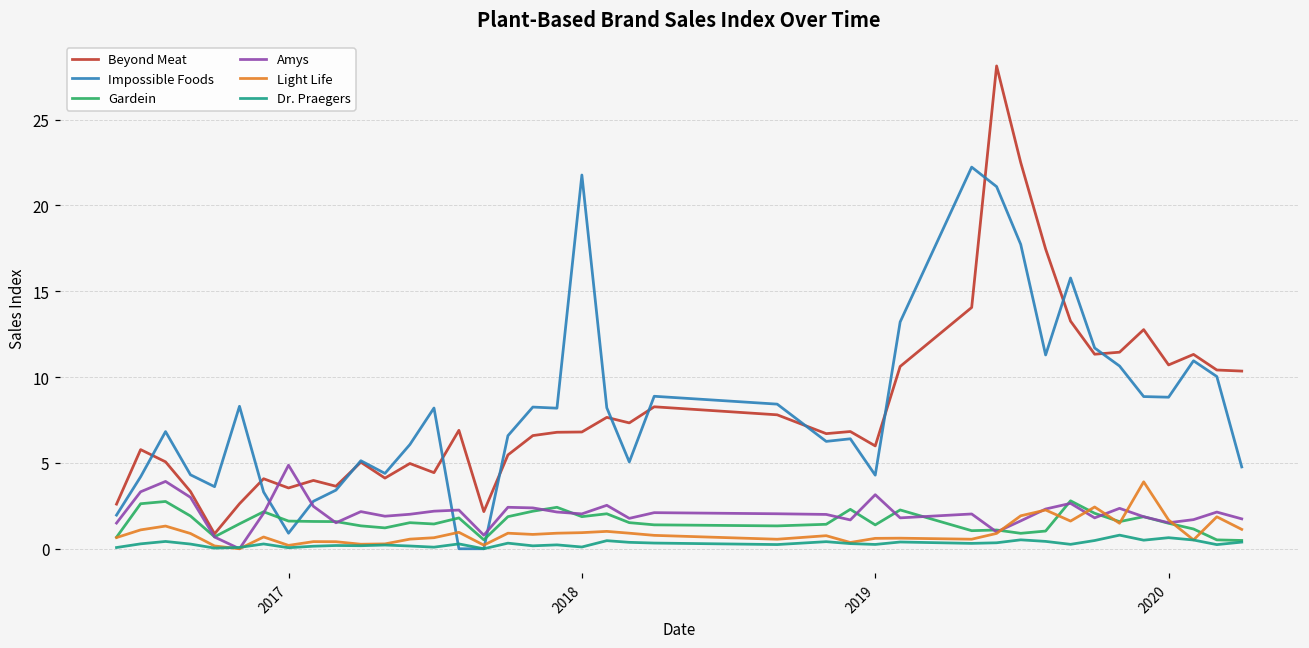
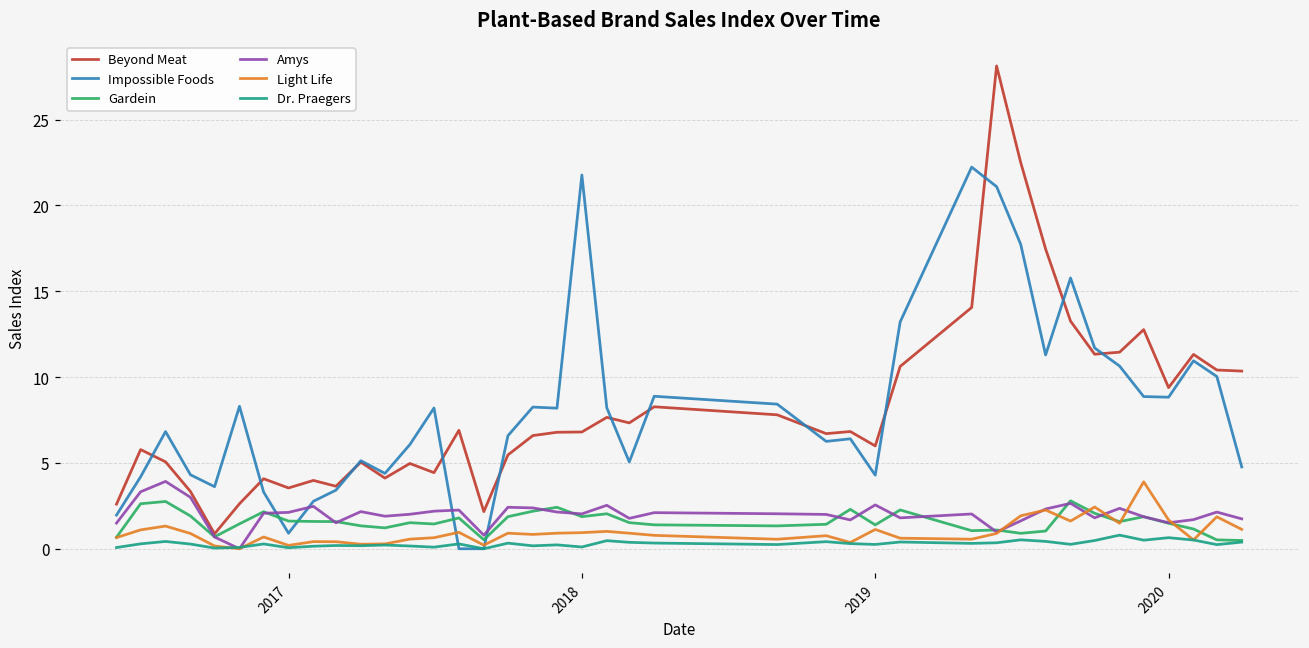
Amys, 2017: 4.9 -> 2.1
Amys, 2019: 3.1 -> 2.6
Light Life, 2019: 0.6 -> 1.1
Beyond Meat, 2020: 10.7 -> 9.4
